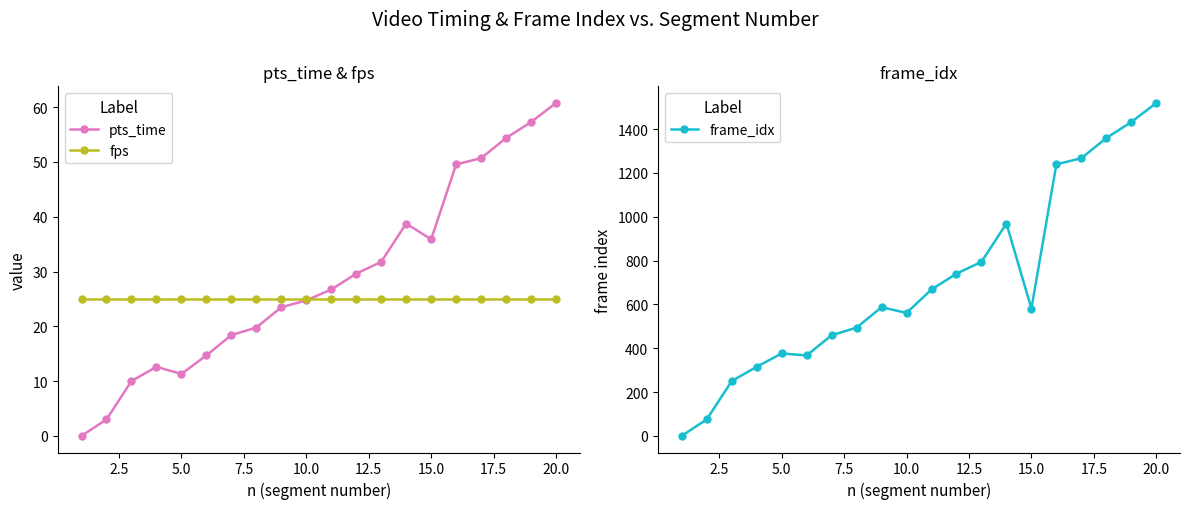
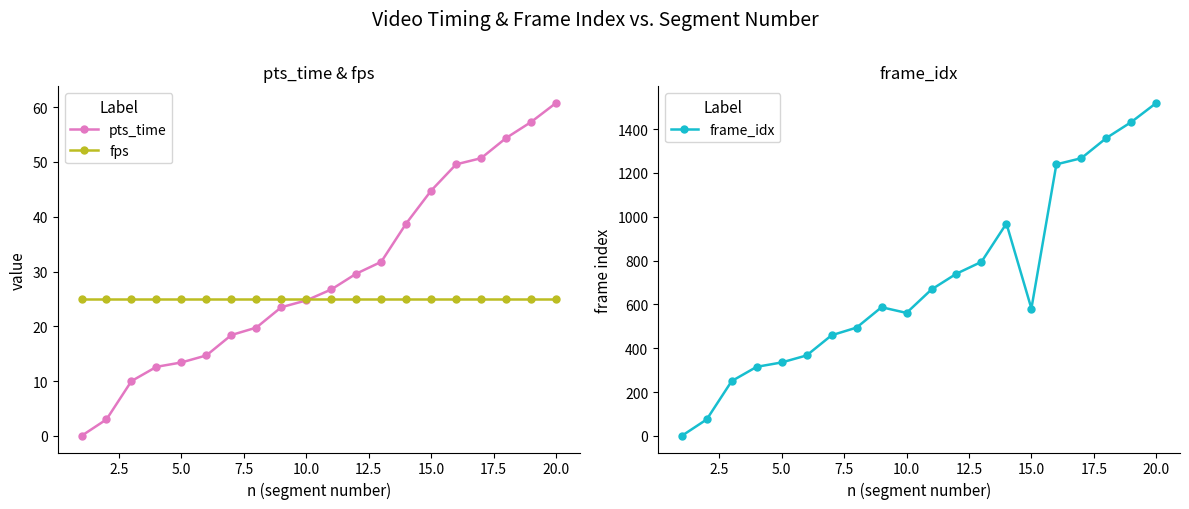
pts_time & fps, pts_time, 5.0: 11 -> 13
pts_time & fps, pts_time, 15.0: 36 -> 45
frame_idx, 5.0: 380 -> 340
